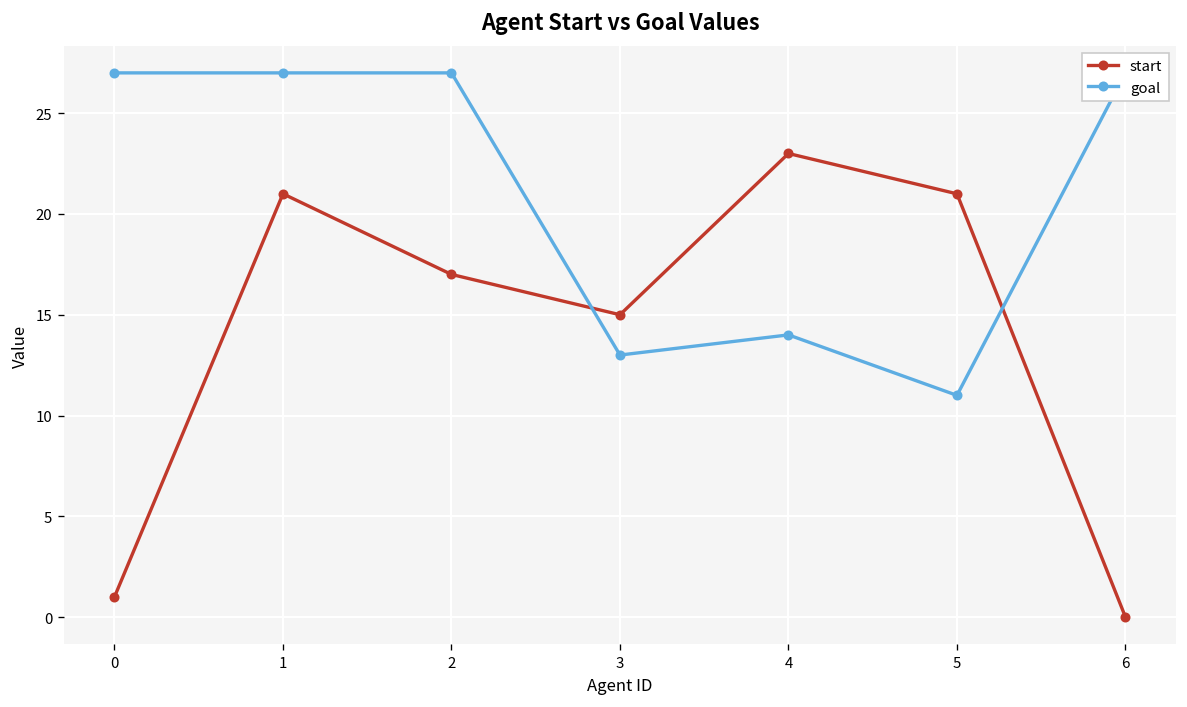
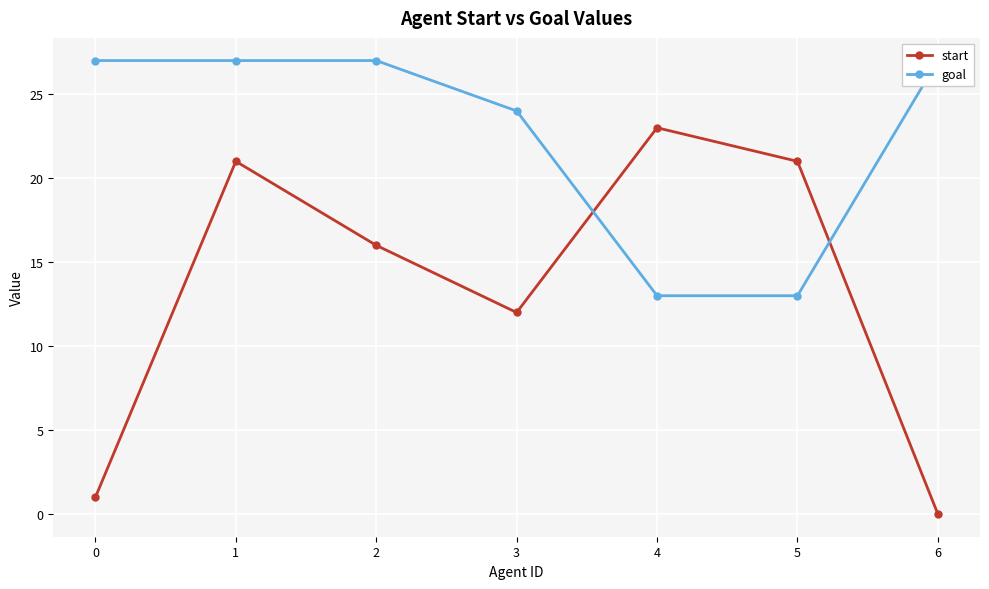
start, 2: 17 -> 16
start, 3: 15 -> 12
goal, 3: 13 -> 24
goal, 4: 14 -> 13
goal, 5: 11 -> 13
